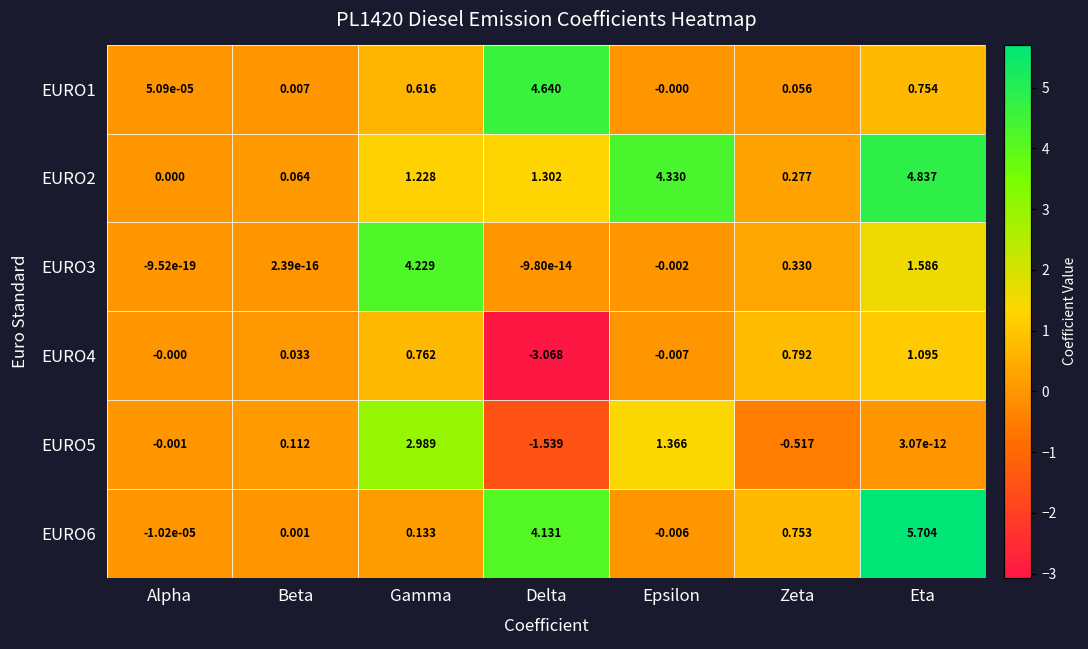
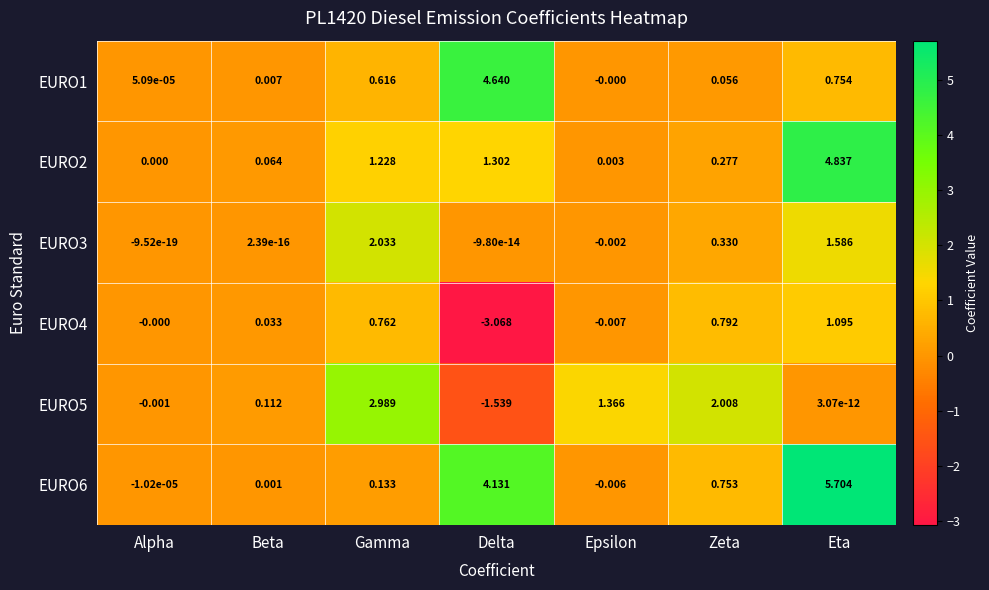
EURO2, Epsilon: 4.330 -> 0.003
EURO3, Gamma: 4.229 -> 2.033
EURO5, Zeta: -0.517 -> 2.008
